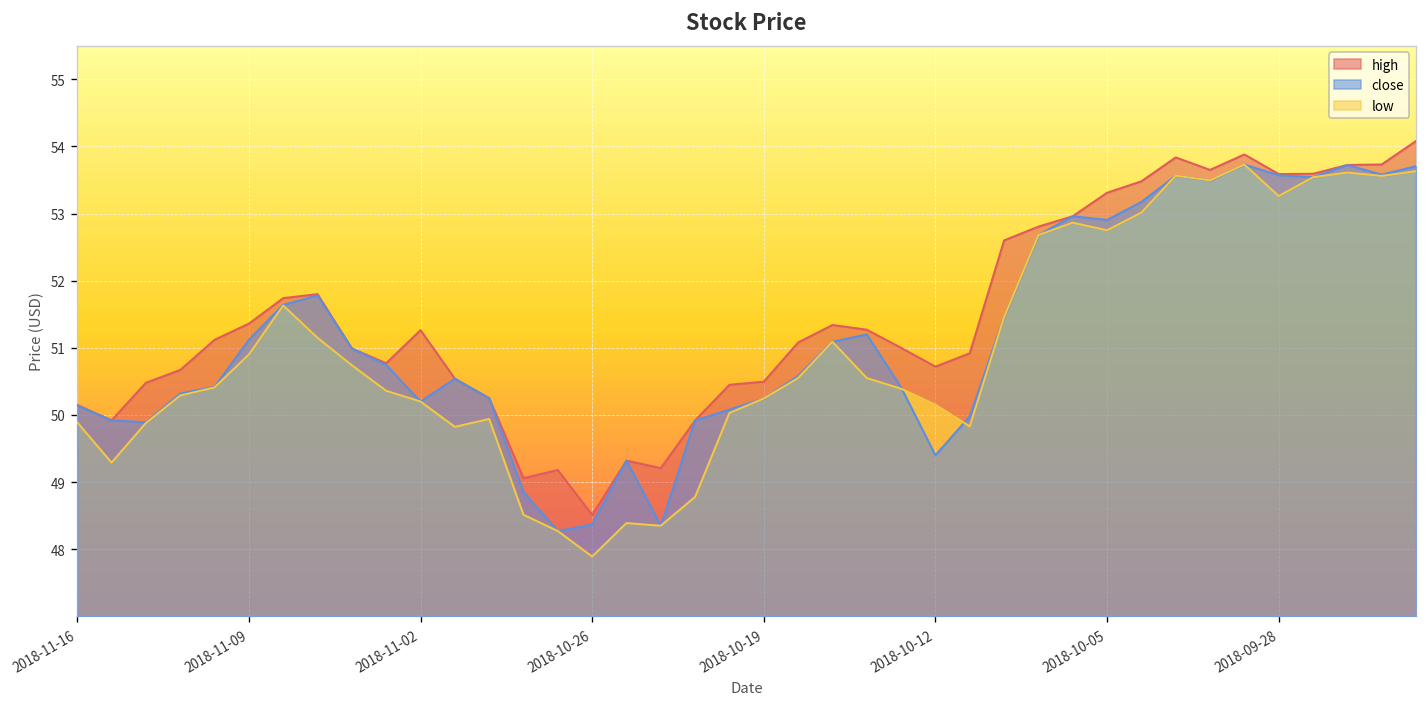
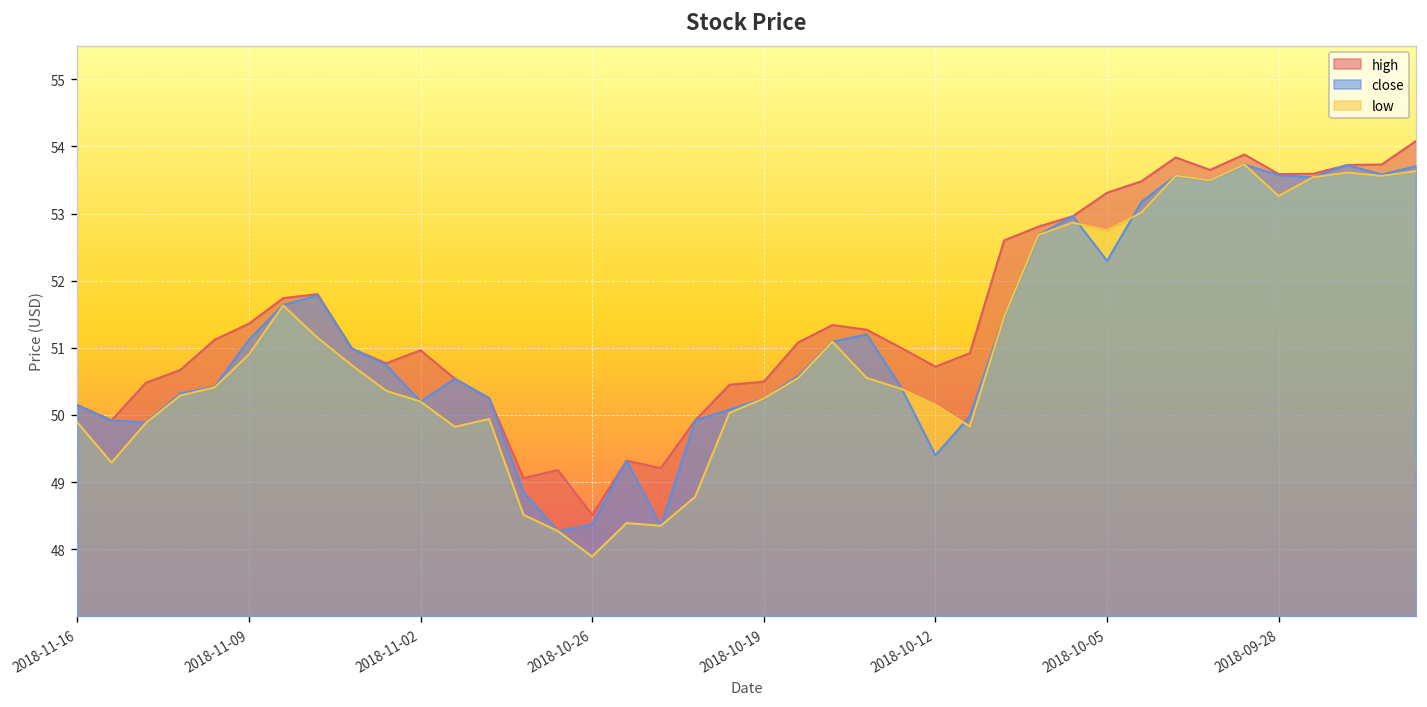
high, 2018-11-02: 51.3 -> 51.0
close, 2018-10-05: 52.9 -> 52.3
